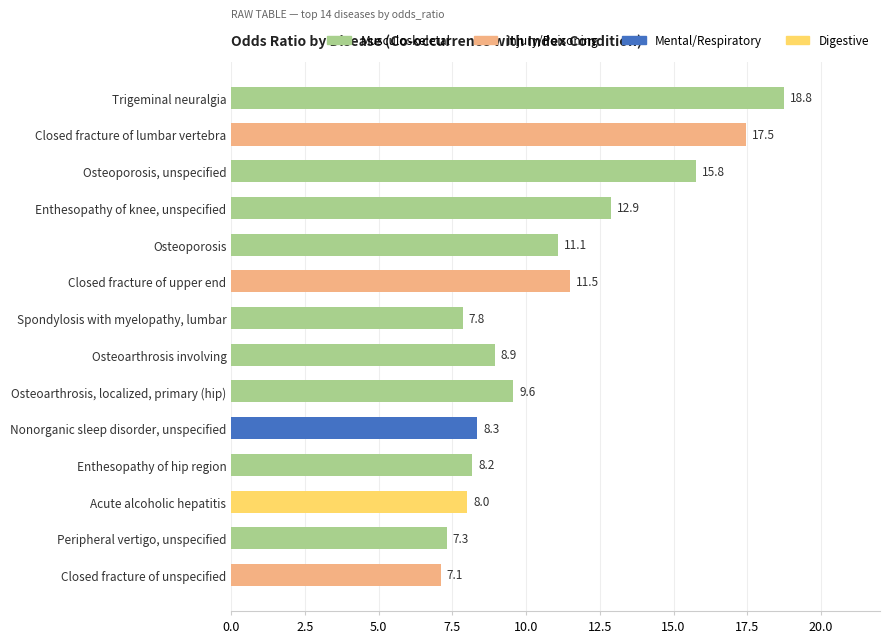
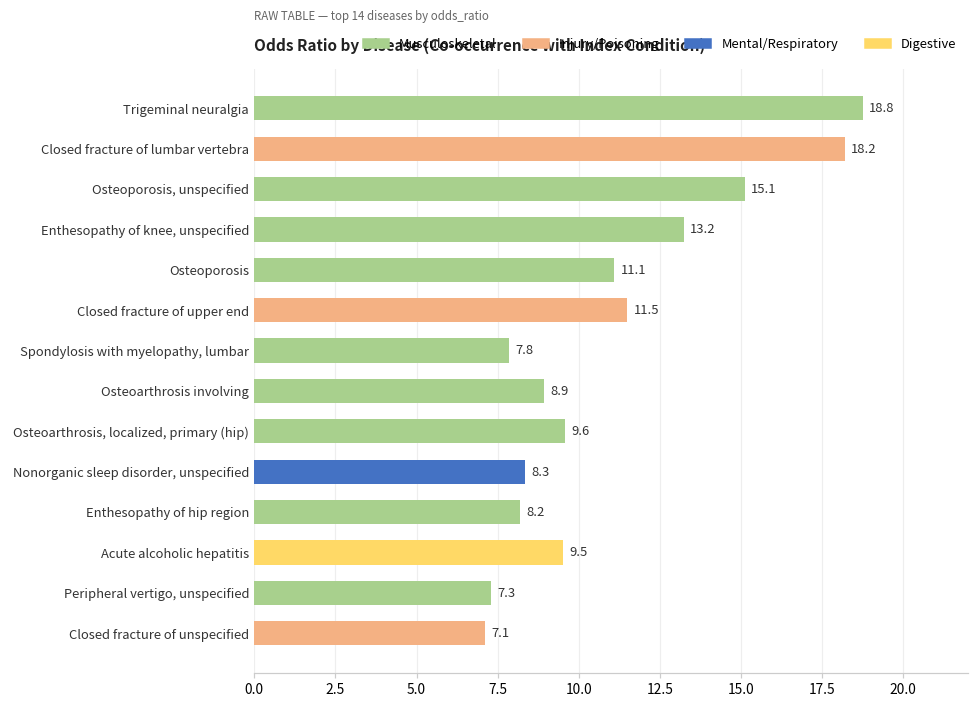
Closed fracture of lumbar vertebra: 17.5 -> 18.2
Osteoporosis, unspecified: 15.8 -> 15.1
Enthesopathy of knee, unspecified: 12.9 -> 13.2
Acute alcoholic hepatitis: 8.0 -> 9.5
